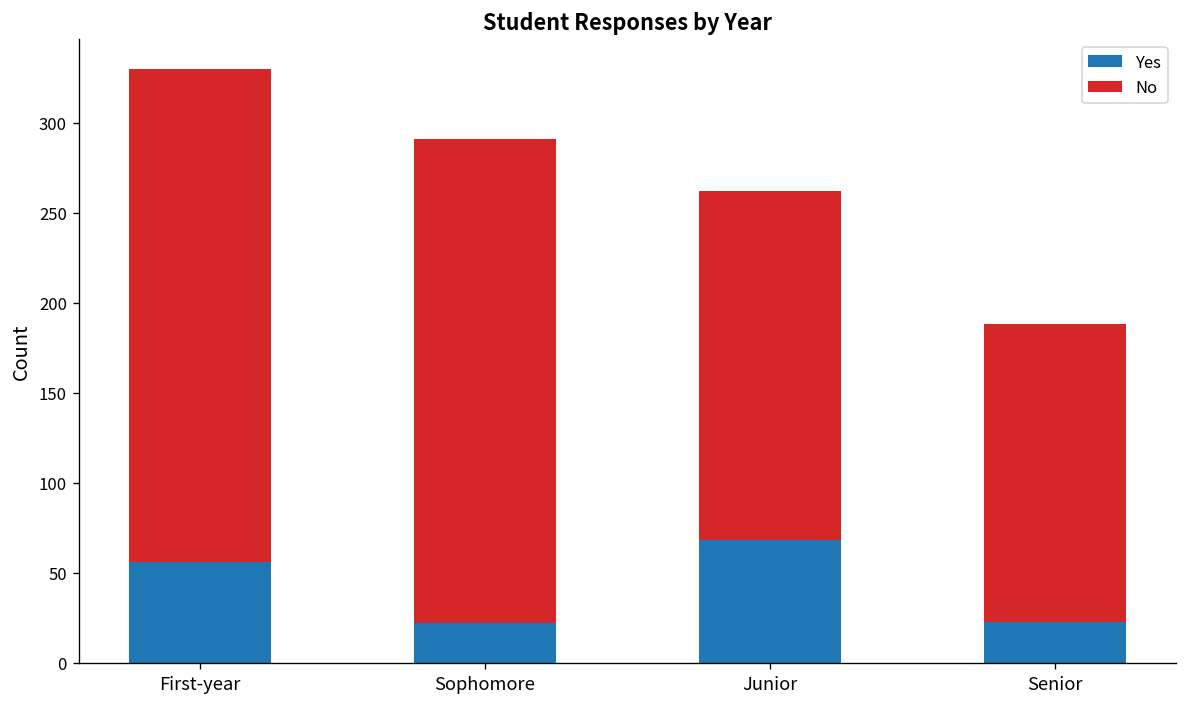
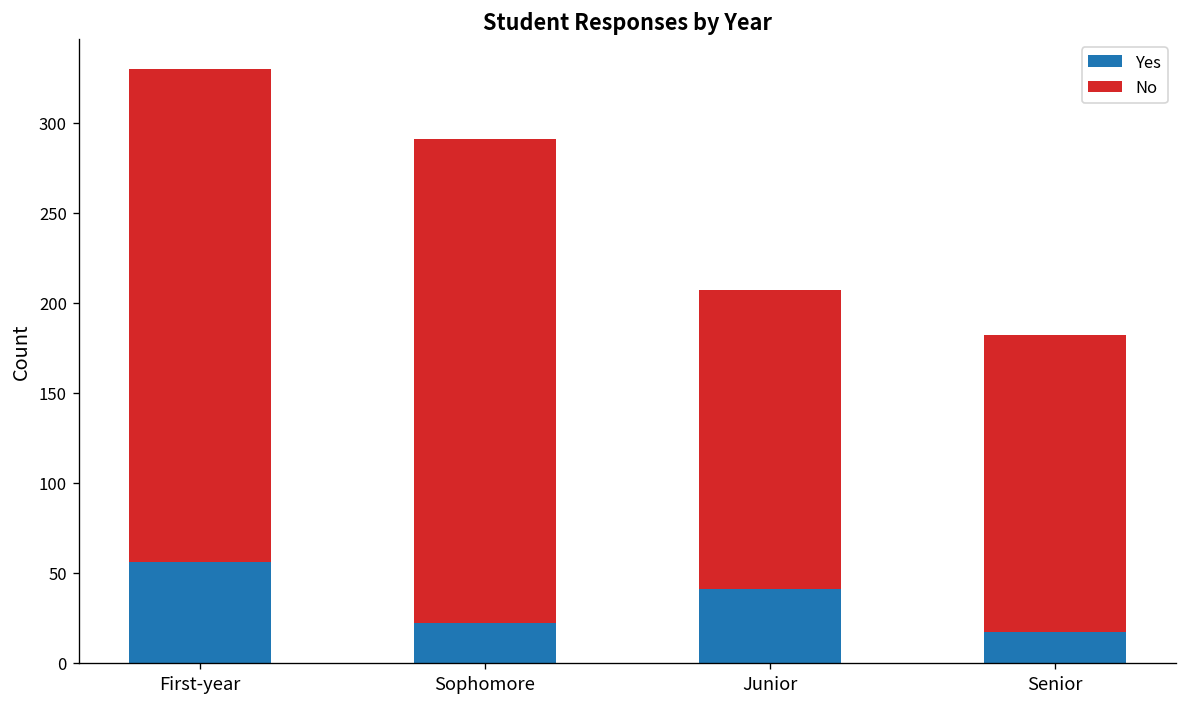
Yes, Junior: 68 -> 41
No, Junior: 194 -> 166
Yes, Senior: 23 -> 17
